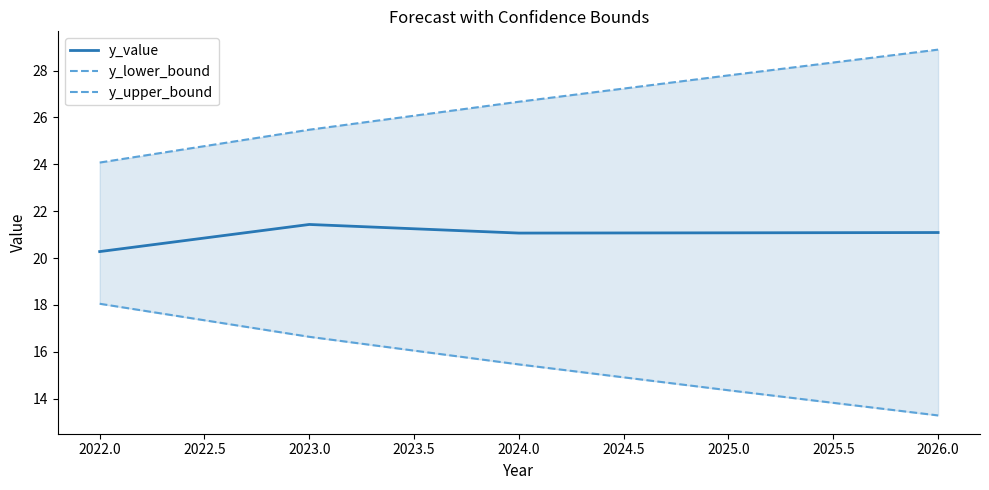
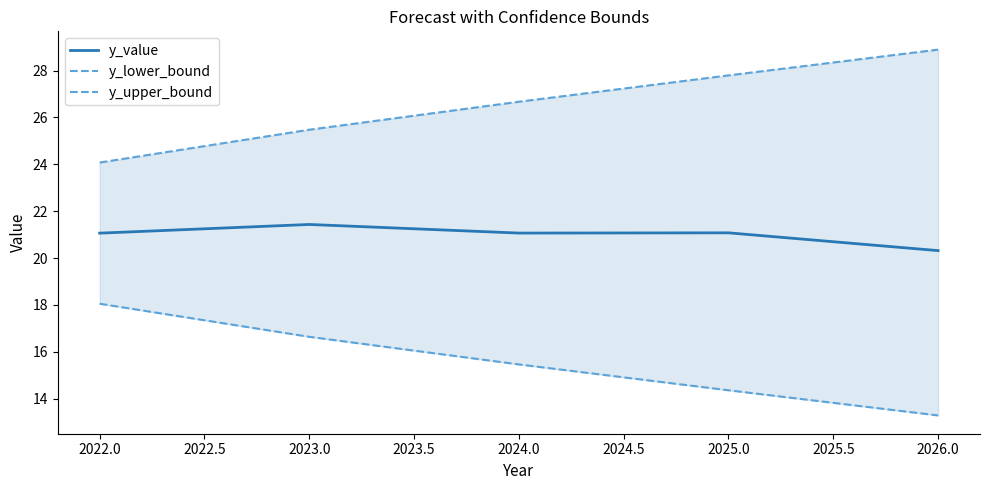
y_value, 2022.0: 20.3 -> 21.1
y_value, 2026.0: 21.1 -> 20.3
